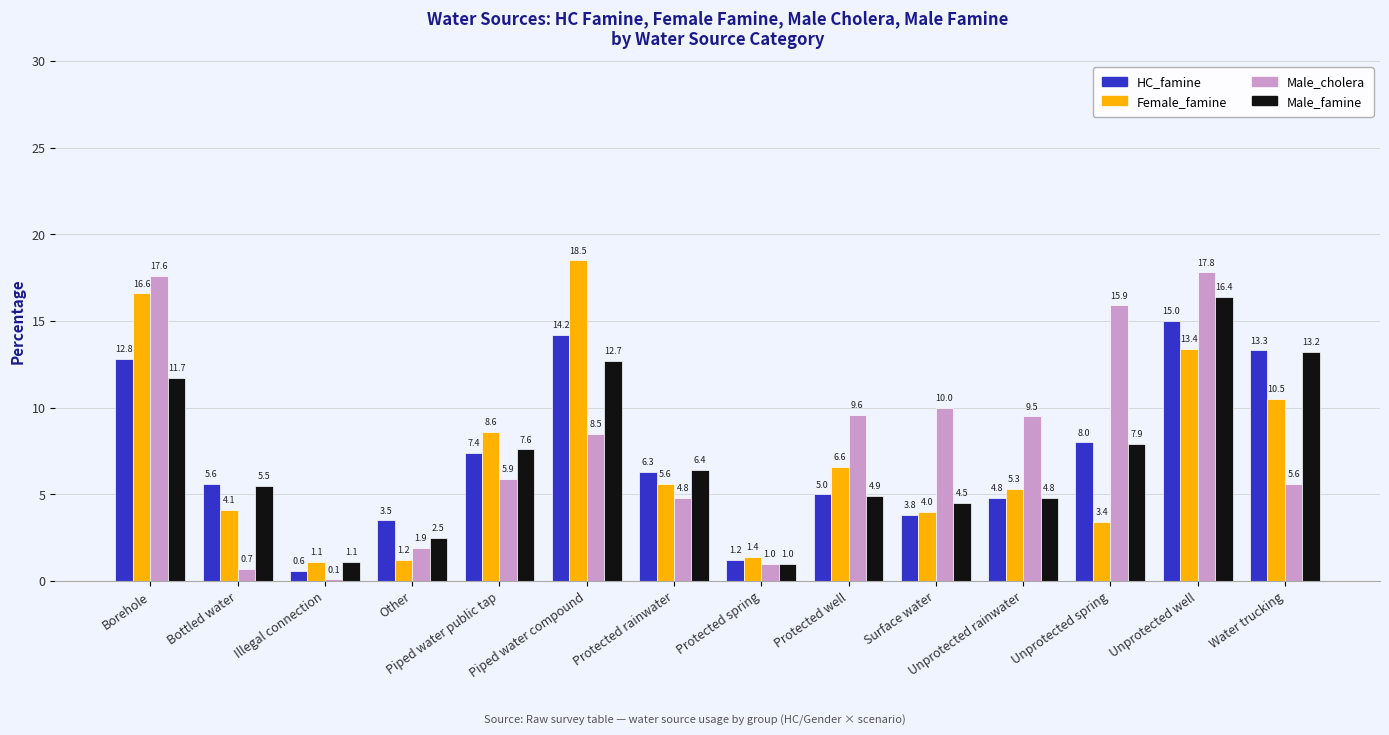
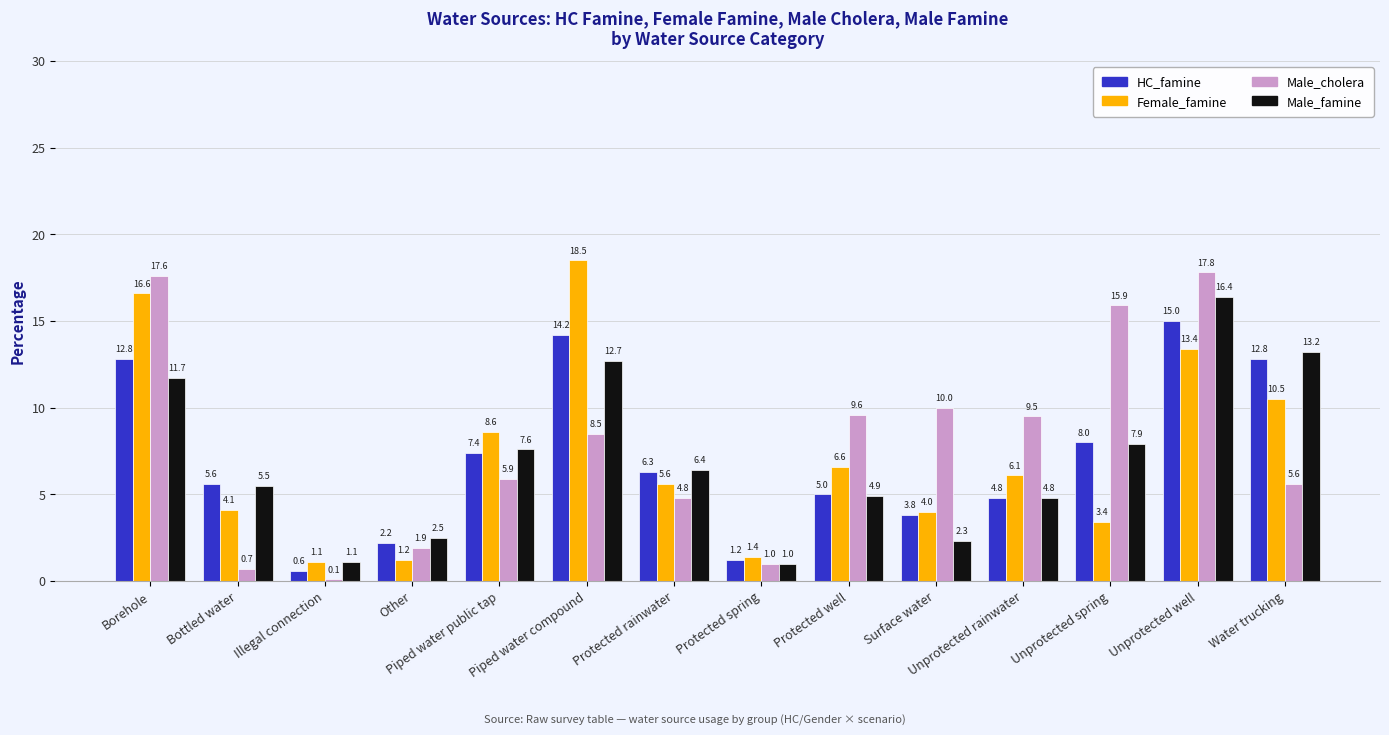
HC_famine, Other: 3.5 -> 2.2
Male_famine, Surface water: 4.5 -> 2.3
Female_famine, Unprotected rainwater: 5.3 -> 6.1
HC_famine, Water trucking: 13.3 -> 12.8
